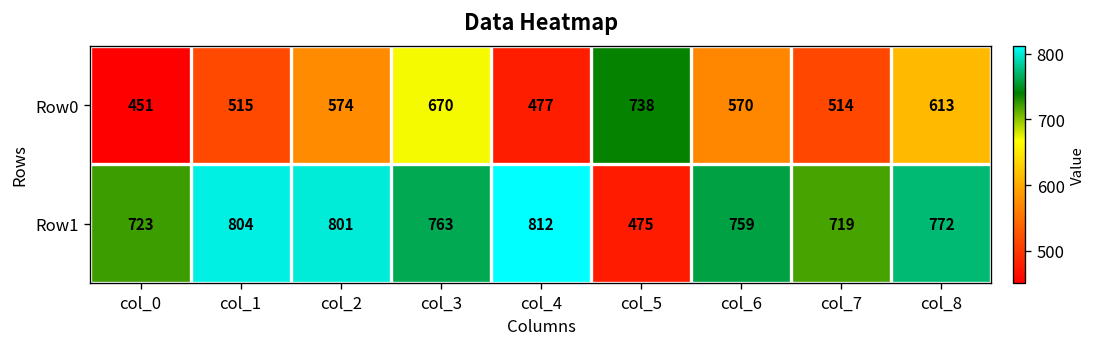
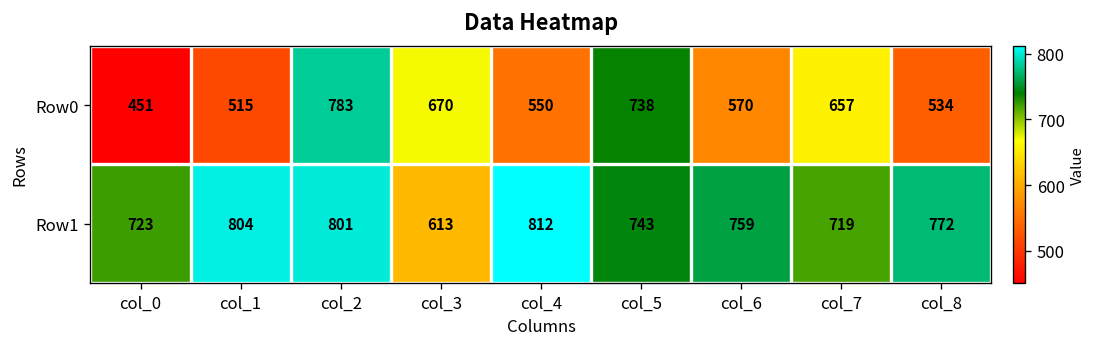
Row0, col_2: 574 -> 783
Row0, col_4: 477 -> 550
Row0, col_7: 514 -> 657
Row0, col_8: 613 -> 534
Row1, col_3: 763 -> 613
Row1, col_5: 475 -> 743
